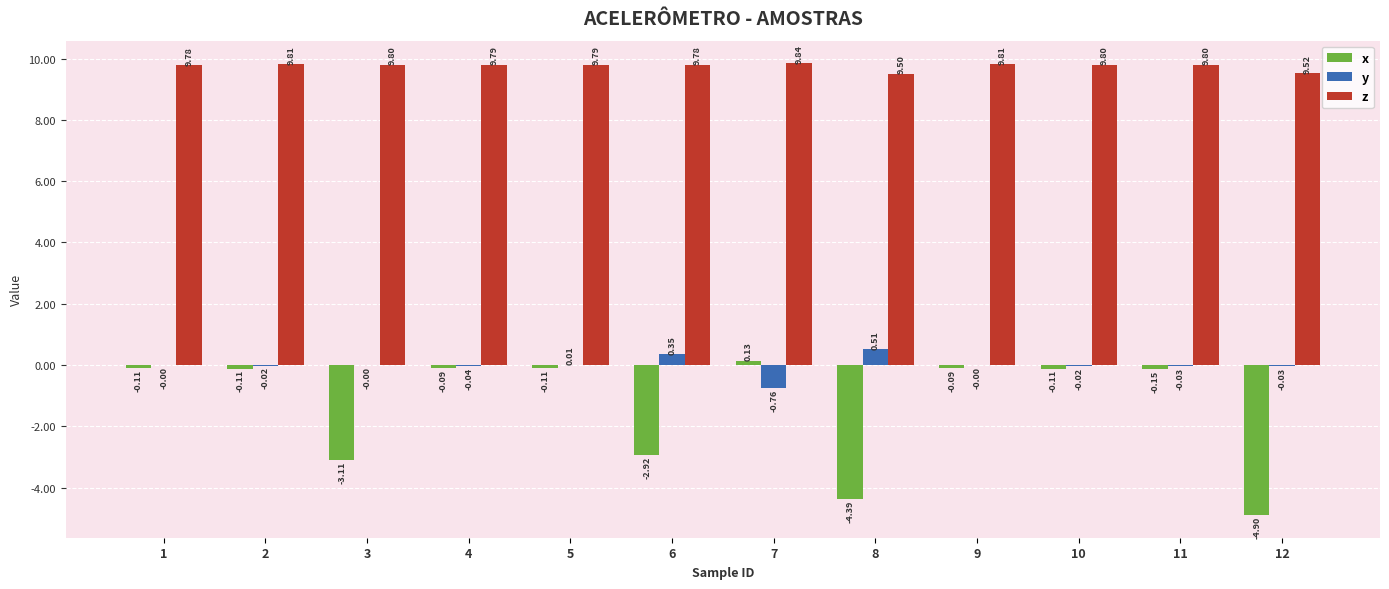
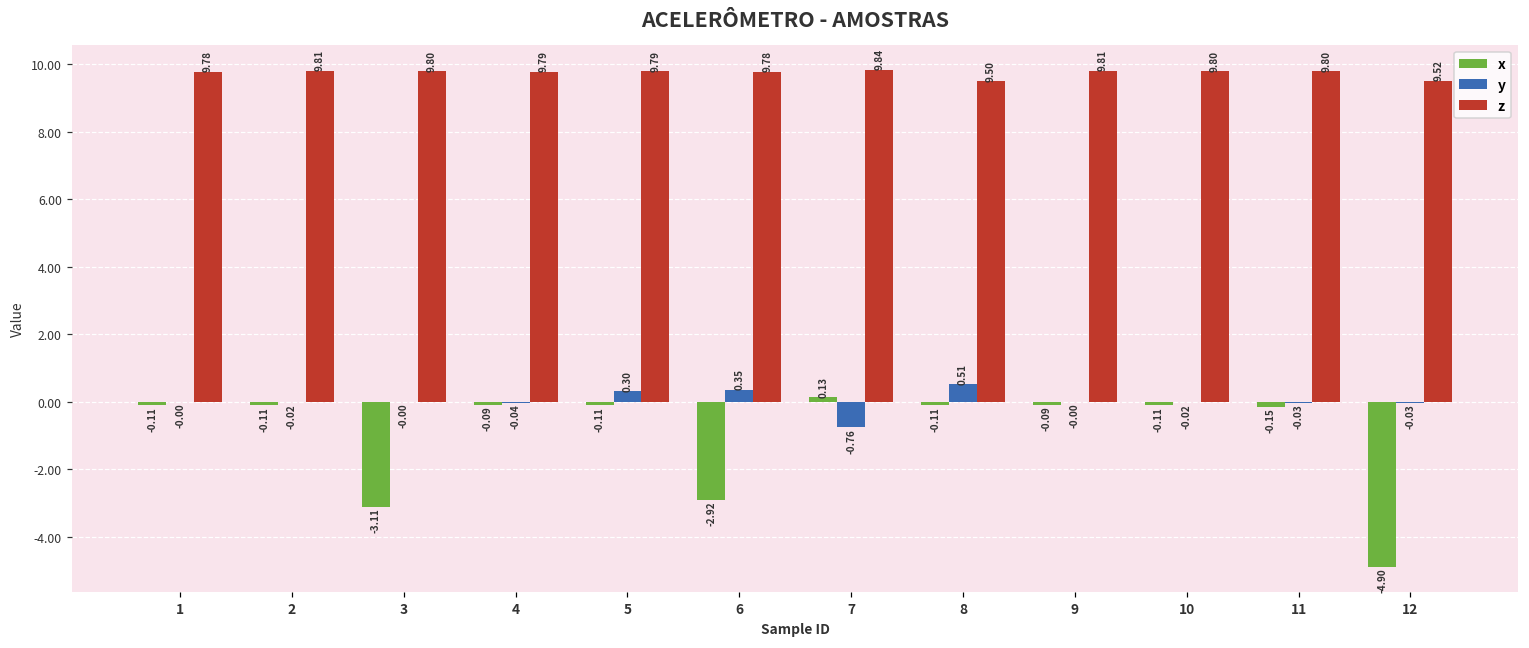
y, 5: 0.01 -> 0.30
x, 8: -4.39 -> -0.11
